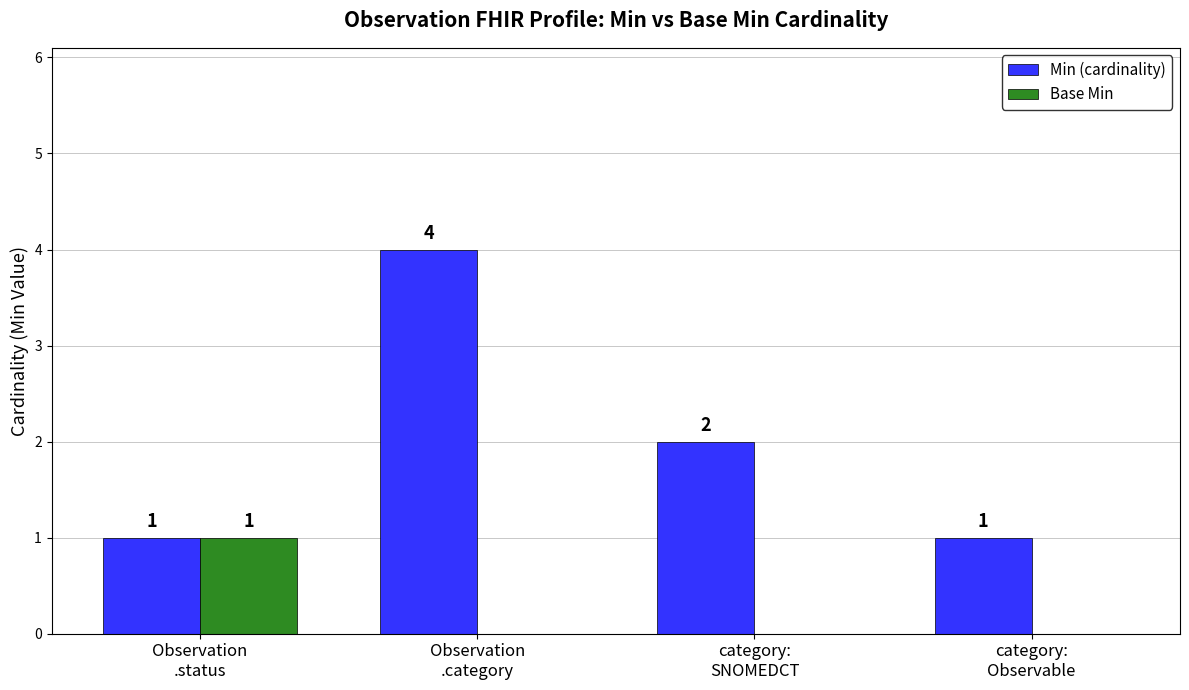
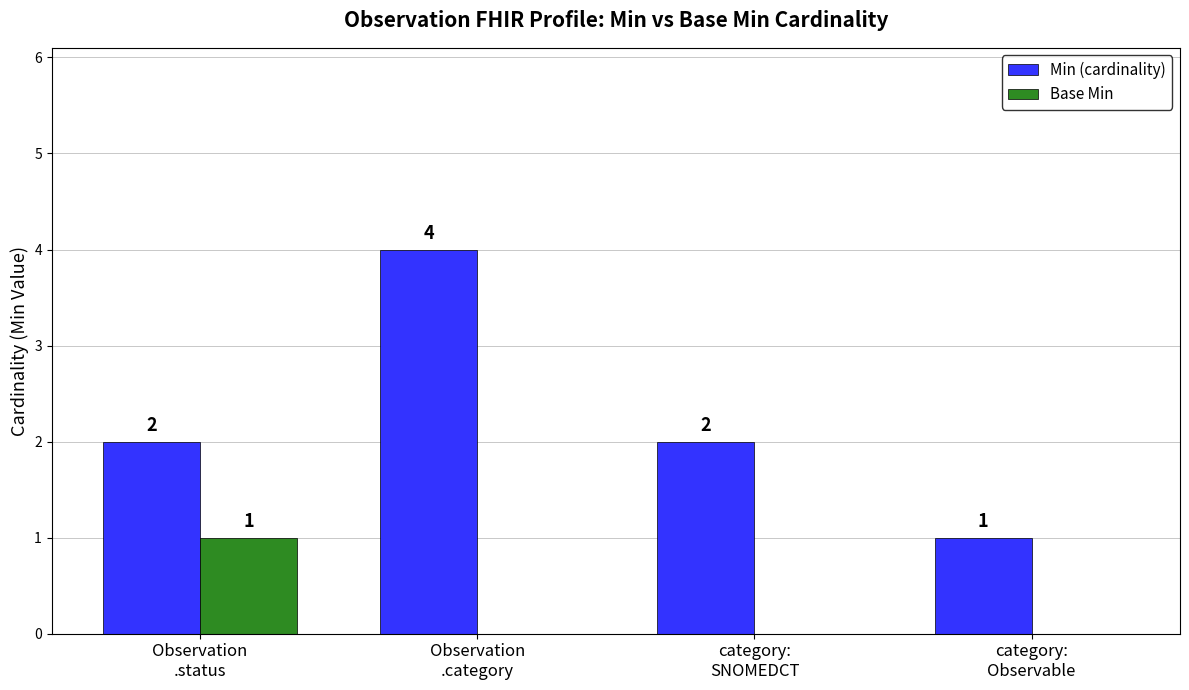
Min (cardinality), Observation .status: 1 -> 2
